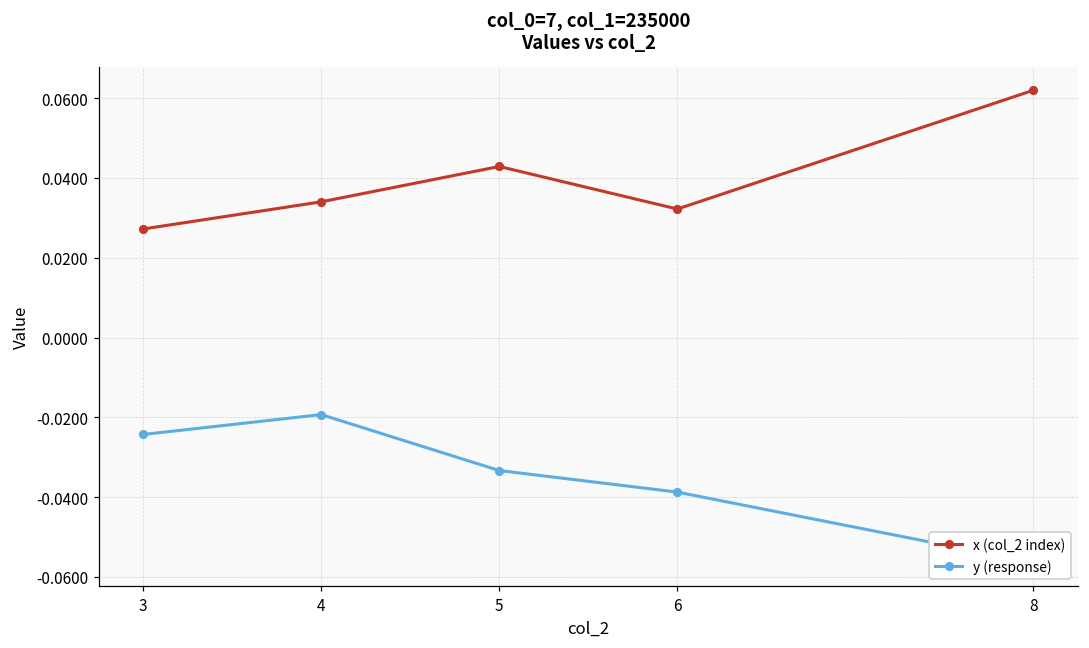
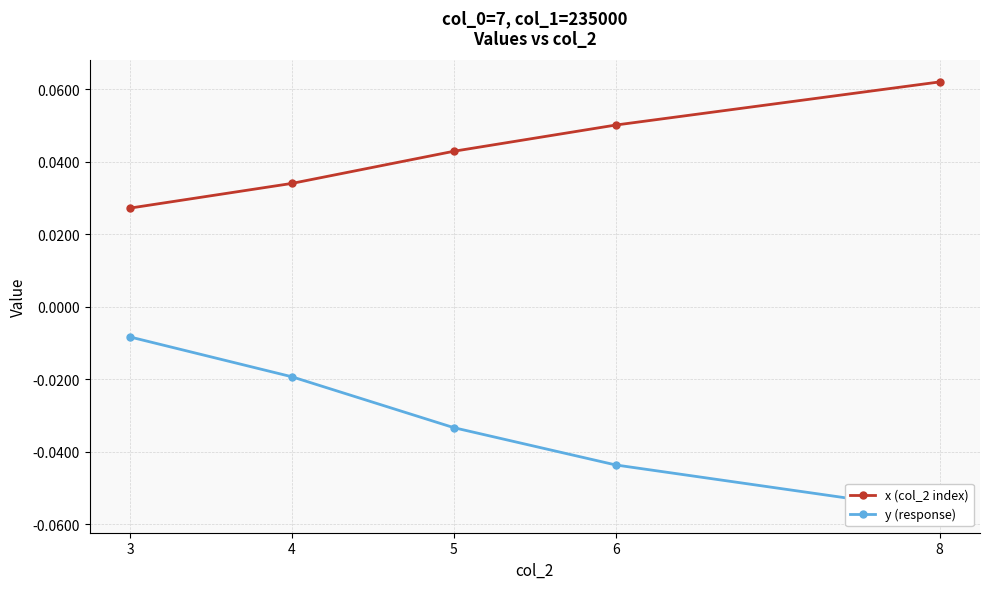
y (response), 3: -0.024 -> -0.008
x (col_2 index), 6: 0.032 -> 0.050
y (response), 6: -0.039 -> -0.044
